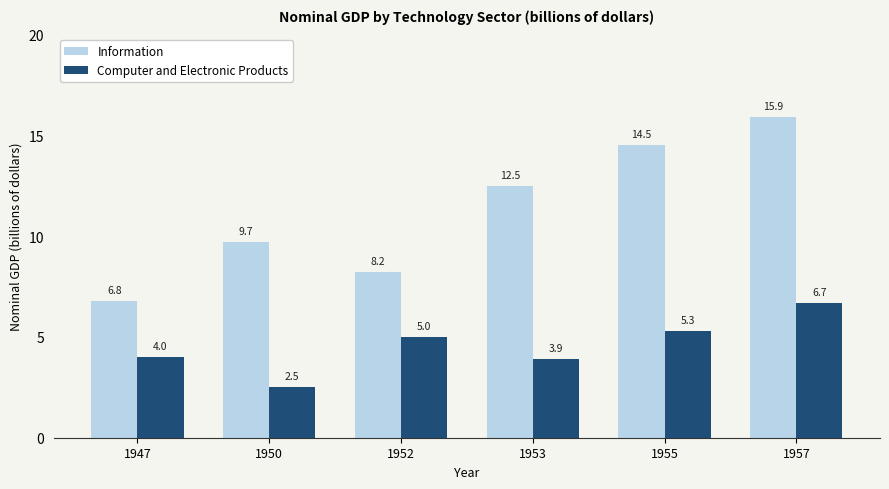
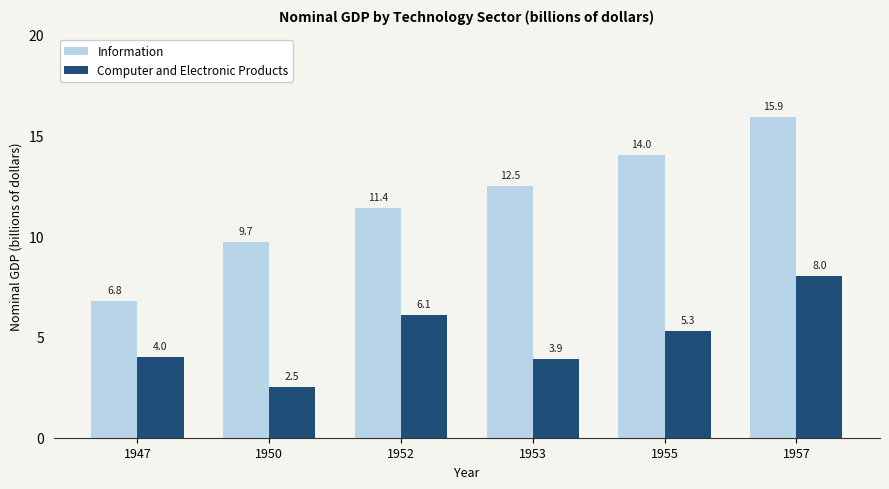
Information, 1952: 8.2 -> 11.4
Computer and Electronic Products, 1952: 5.0 -> 6.1
Information, 1955: 14.5 -> 14.0
Computer and Electronic Products, 1957: 6.7 -> 8.0
